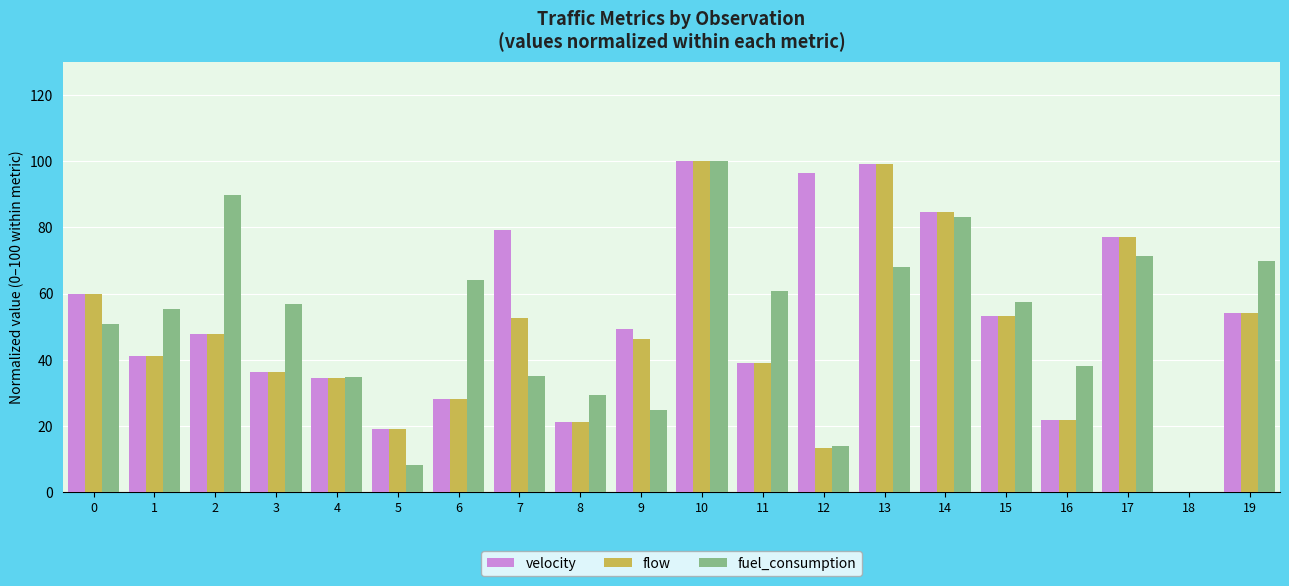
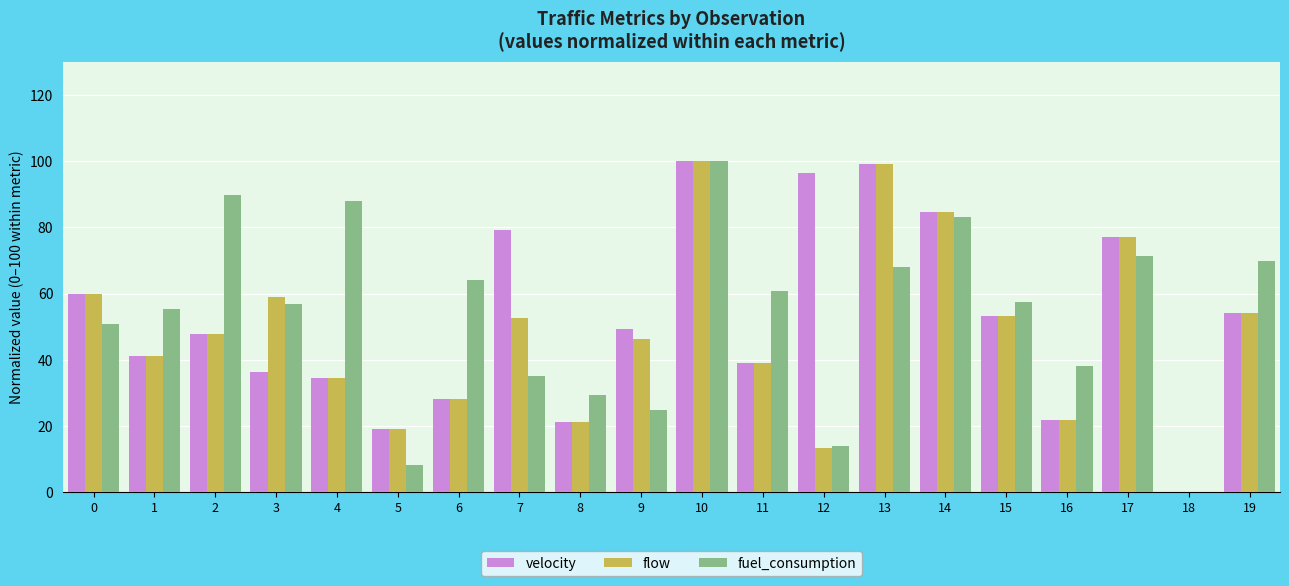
flow, 3: 36 -> 59
fuel_consumption, 4: 35 -> 88
